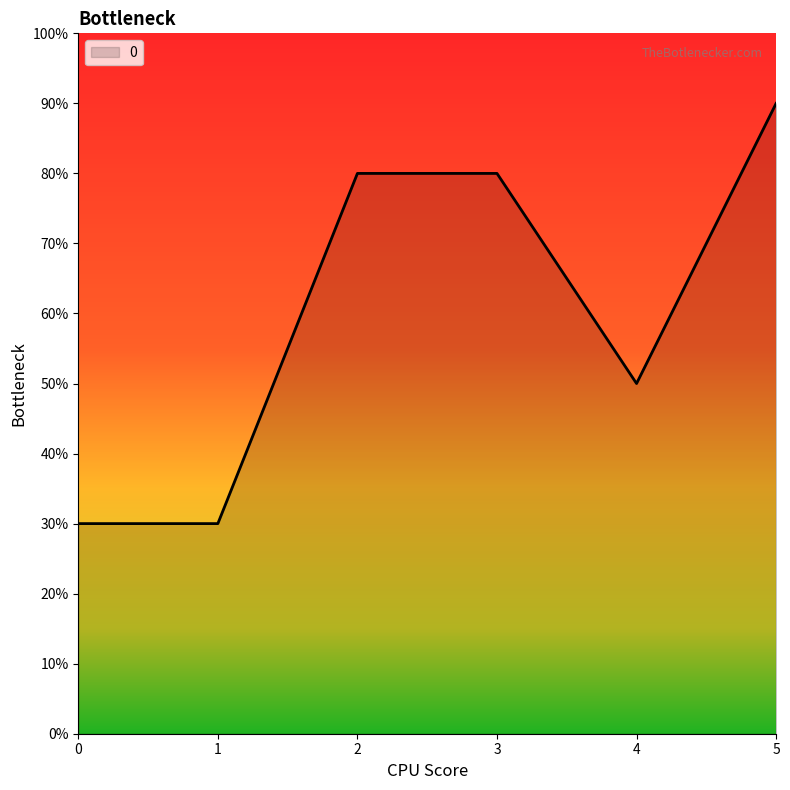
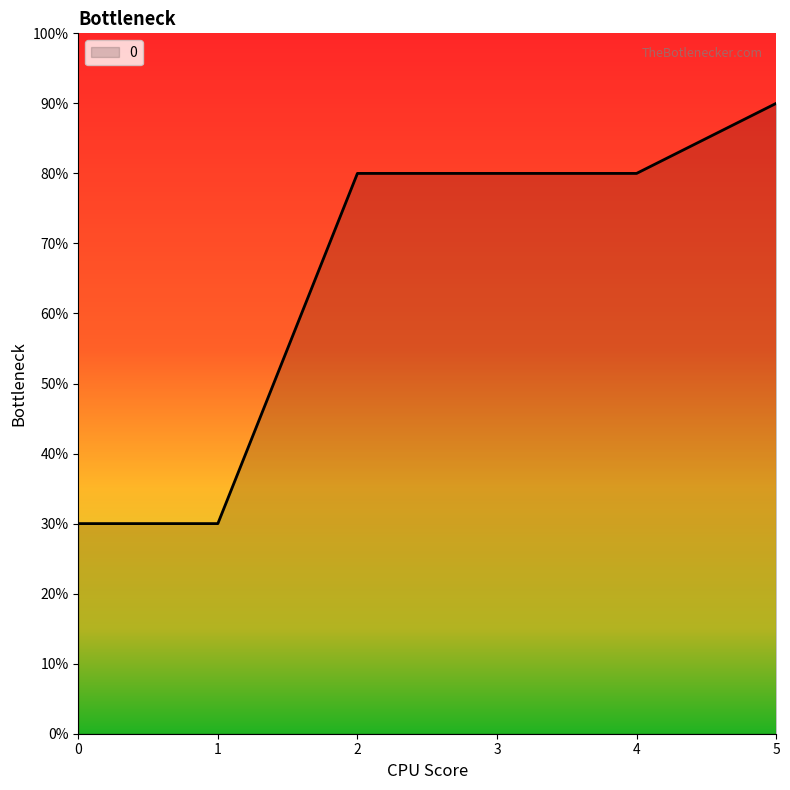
4: 50% -> 80%
